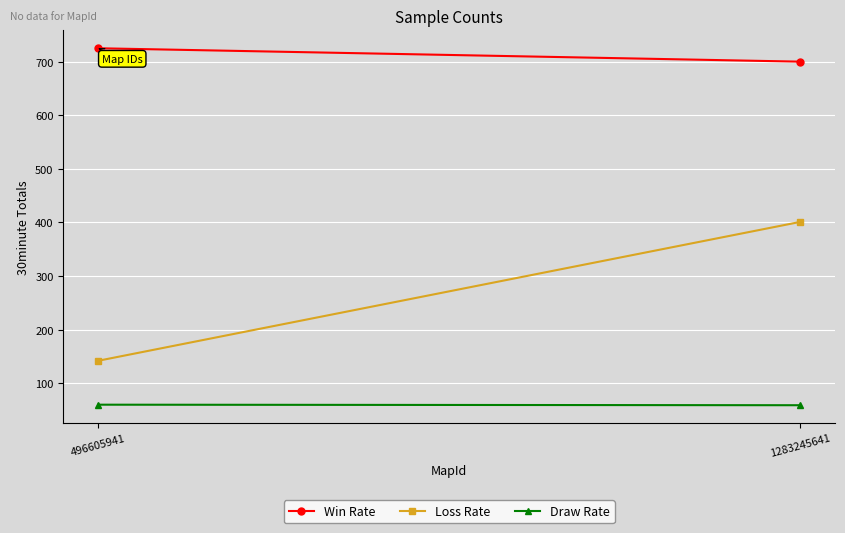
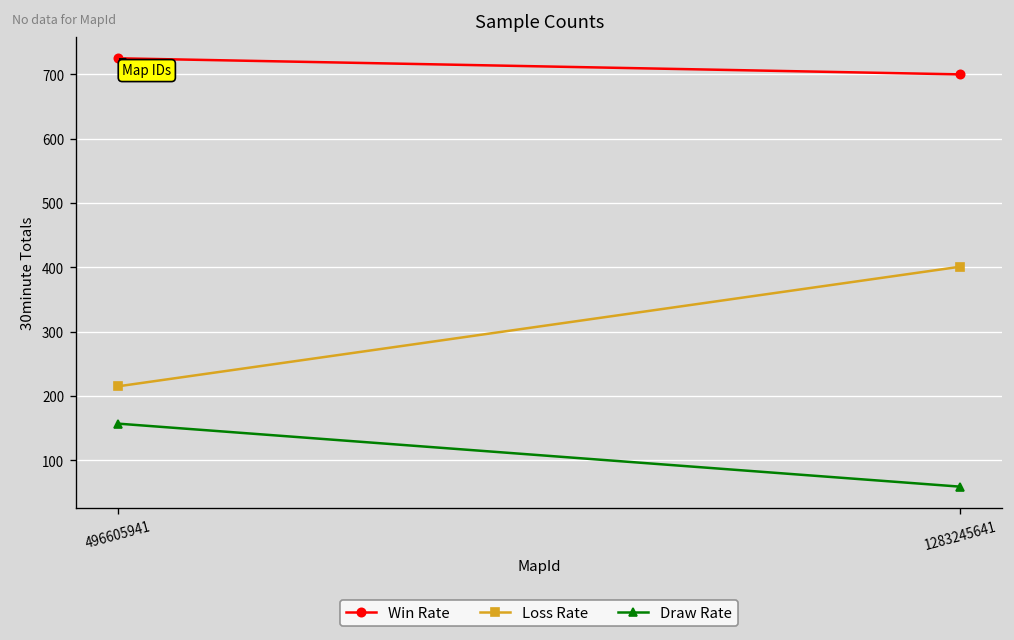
Loss Rate, 496605941: 140 -> 220
Draw Rate, 496605941: 60 -> 160
